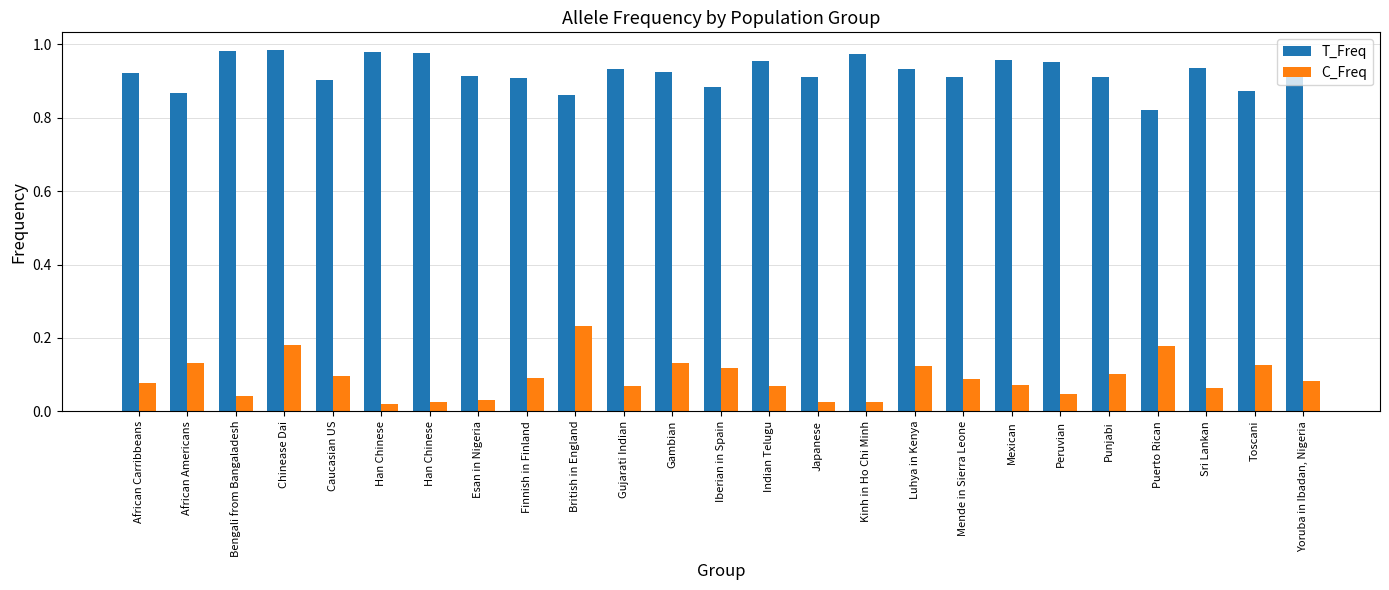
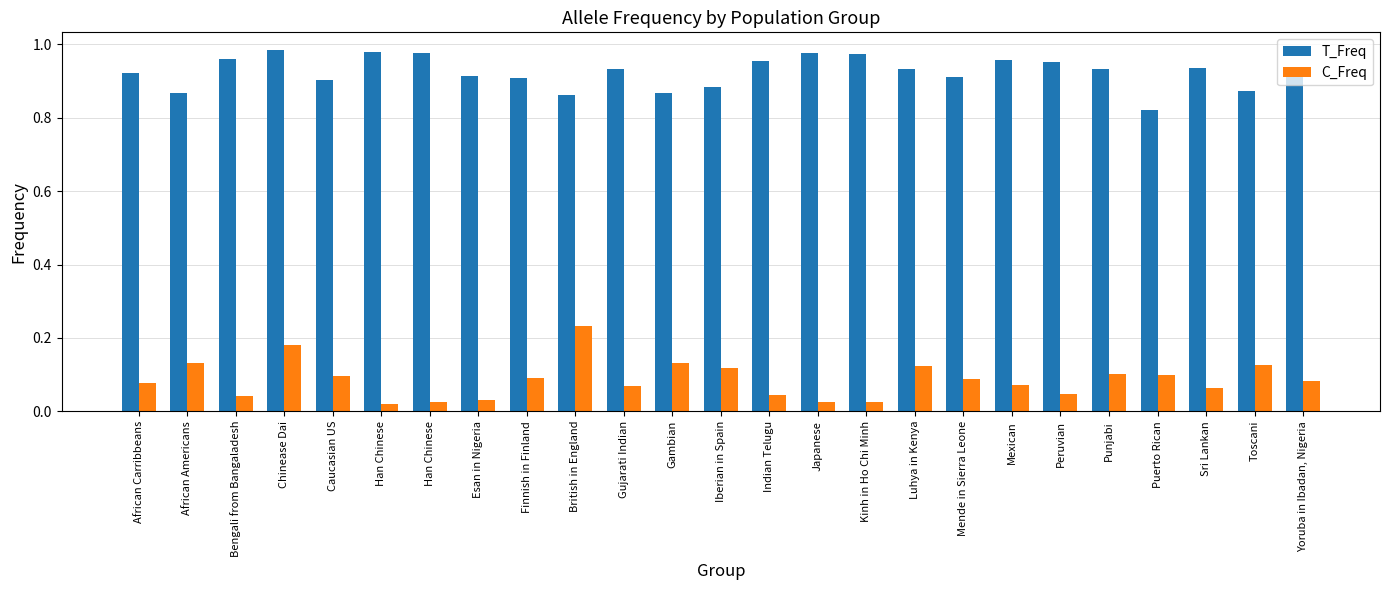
T_Freq, Bengali from Bangaladesh: 0.98 -> 0.96
T_Freq, Gambian: 0.92 -> 0.87
C_Freq, Indian Telugu: 0.07 -> 0.04
T_Freq, Japanese: 0.91 -> 0.98
T_Freq, Punjabi: 0.91 -> 0.93
C_Freq, Puerto Rican: 0.18 -> 0.10
